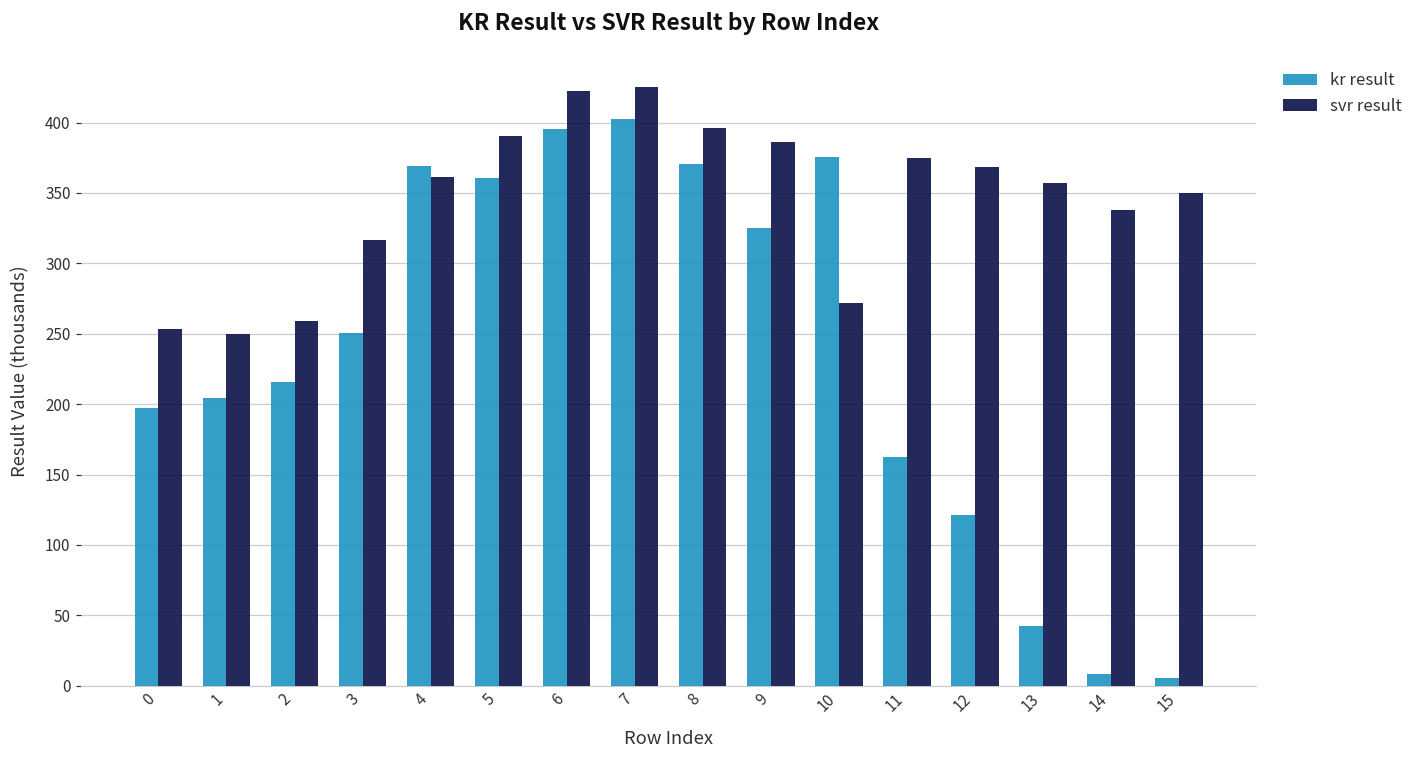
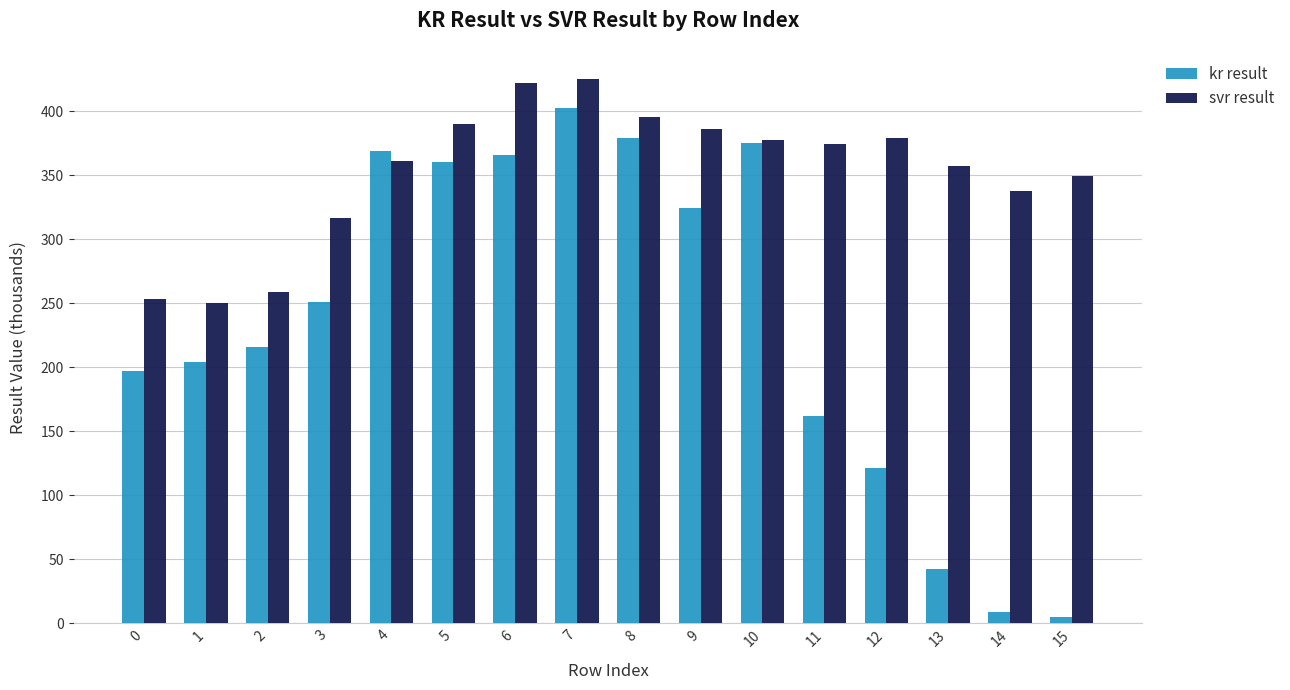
kr result, 6: 396 -> 366
kr result, 8: 371 -> 379
svr result, 10: 272 -> 377
svr result, 12: 368 -> 379
